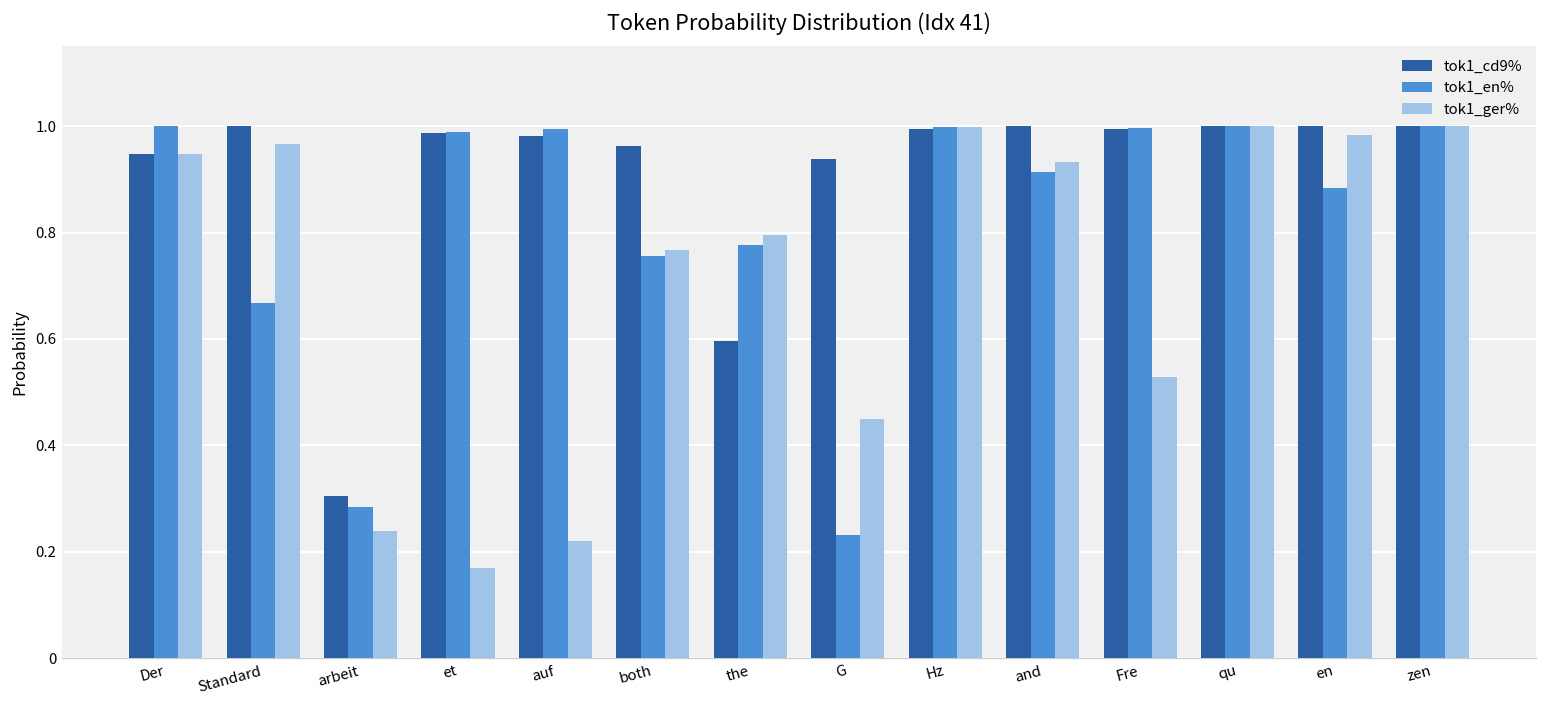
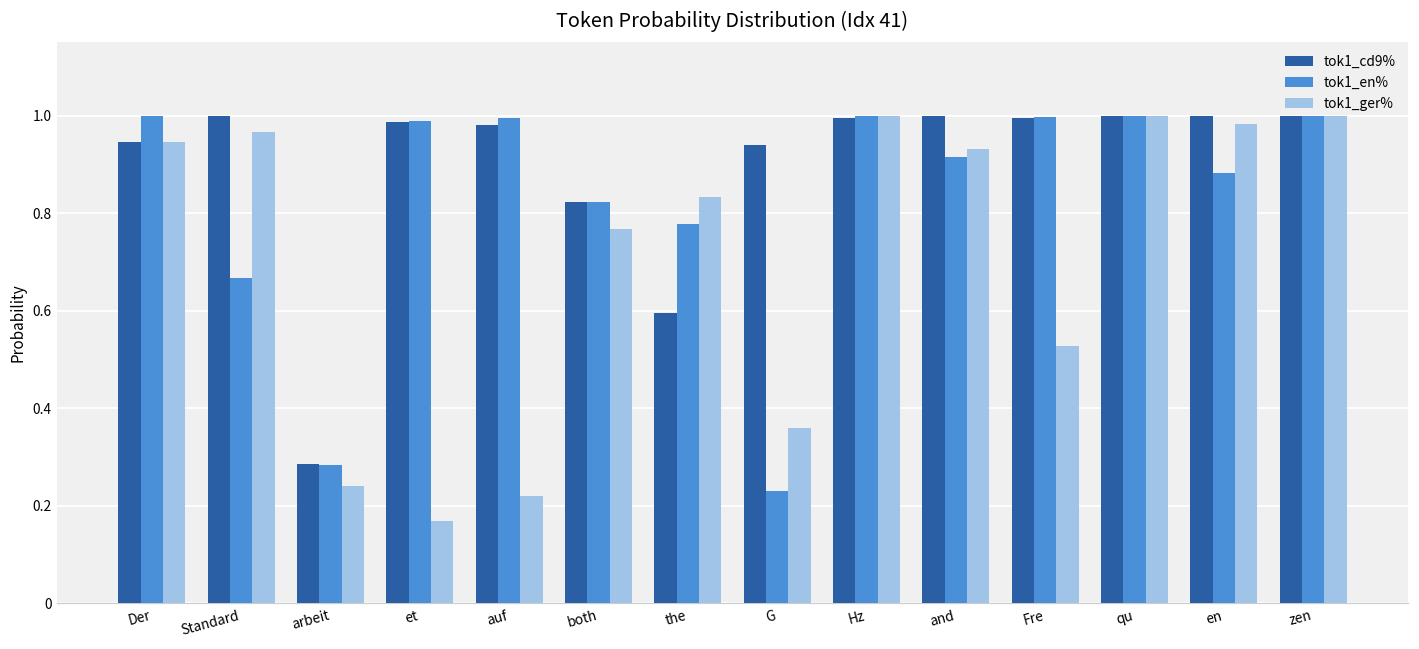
tok1_cd9%, arbeit: 0.30 -> 0.29
tok1_cd9%, both: 0.96 -> 0.82
tok1_en%, both: 0.76 -> 0.82
tok1_ger%, the: 0.79 -> 0.83
tok1_ger%, G: 0.45 -> 0.36
